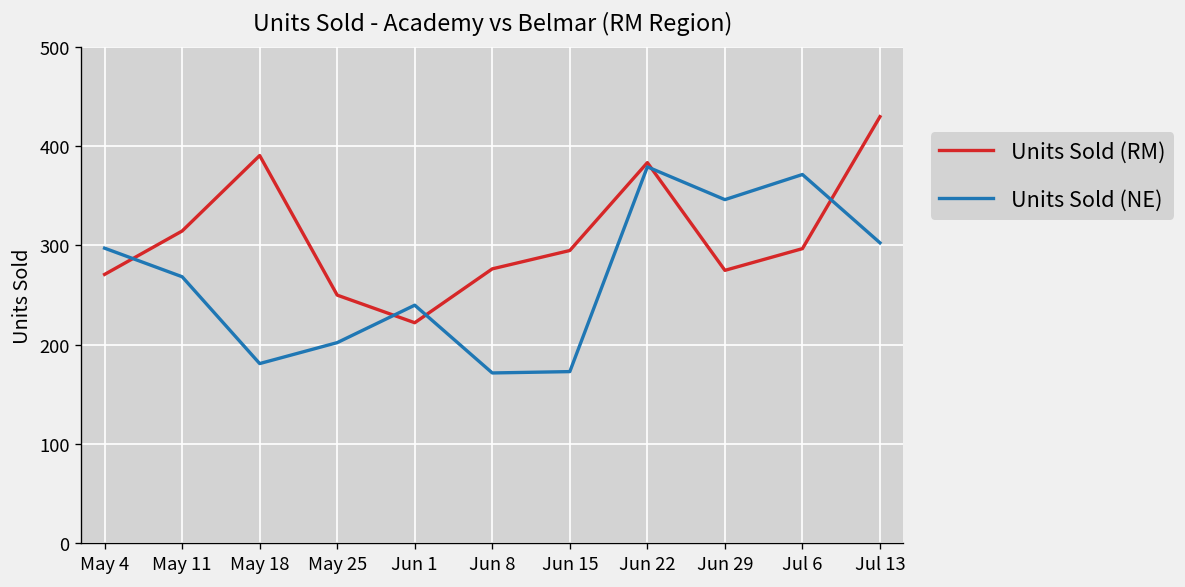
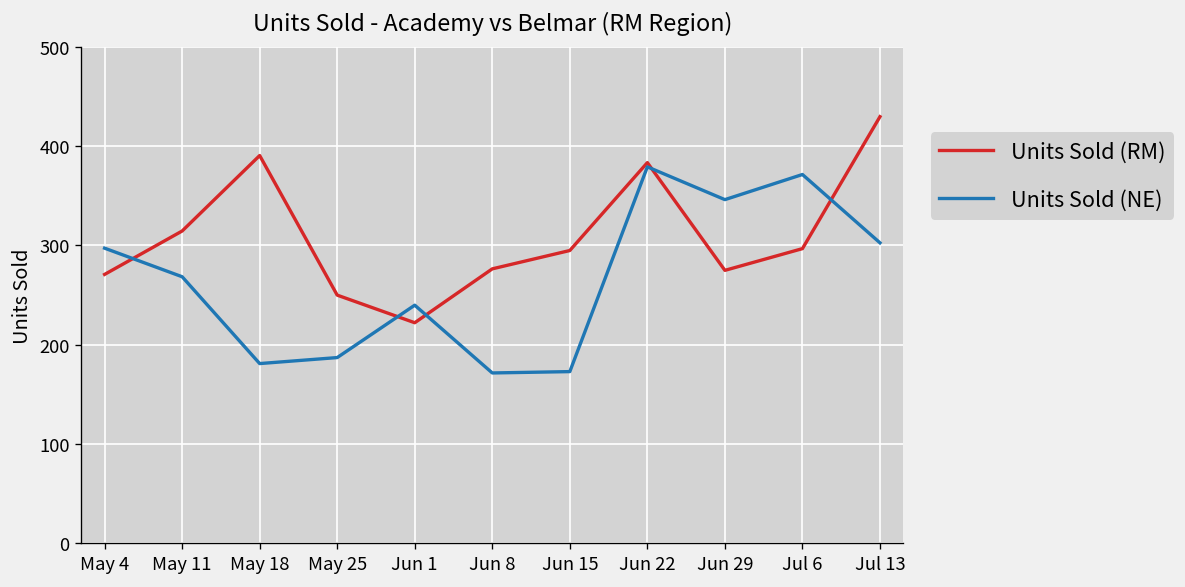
Units Sold (NE), May 25: 200 -> 190
